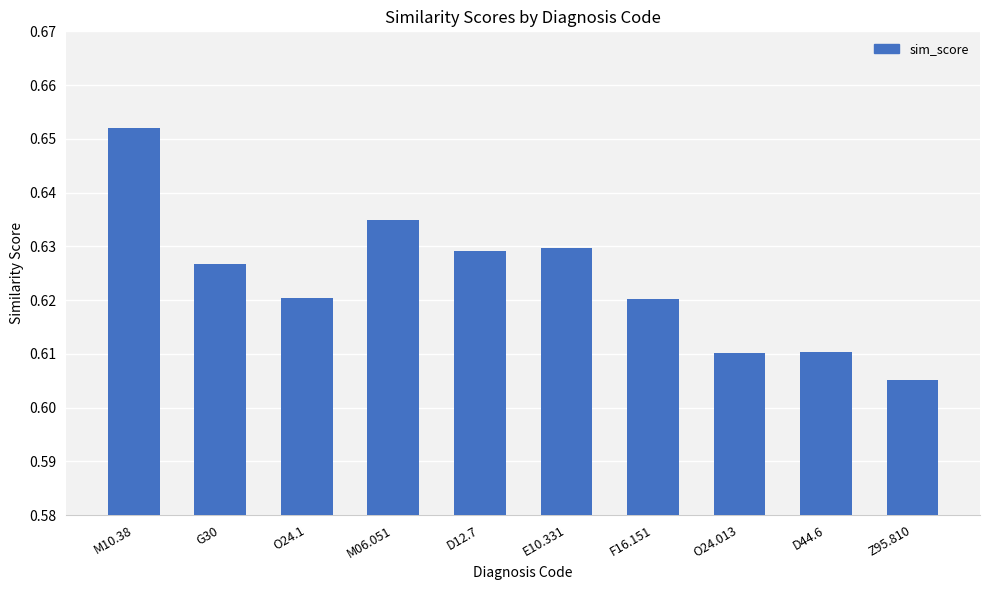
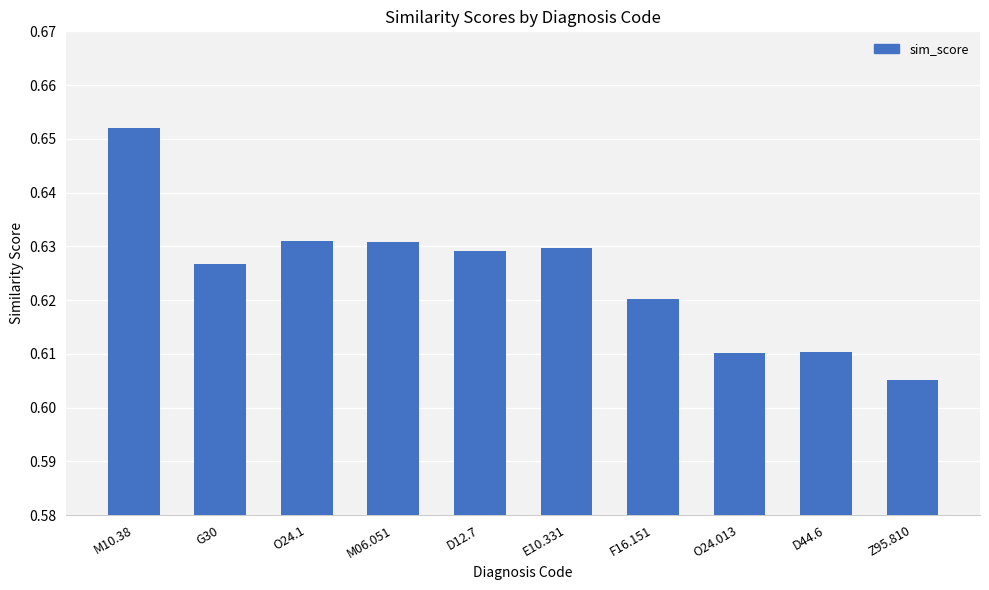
O24.1: 0.620 -> 0.631
M06.051: 0.635 -> 0.631
